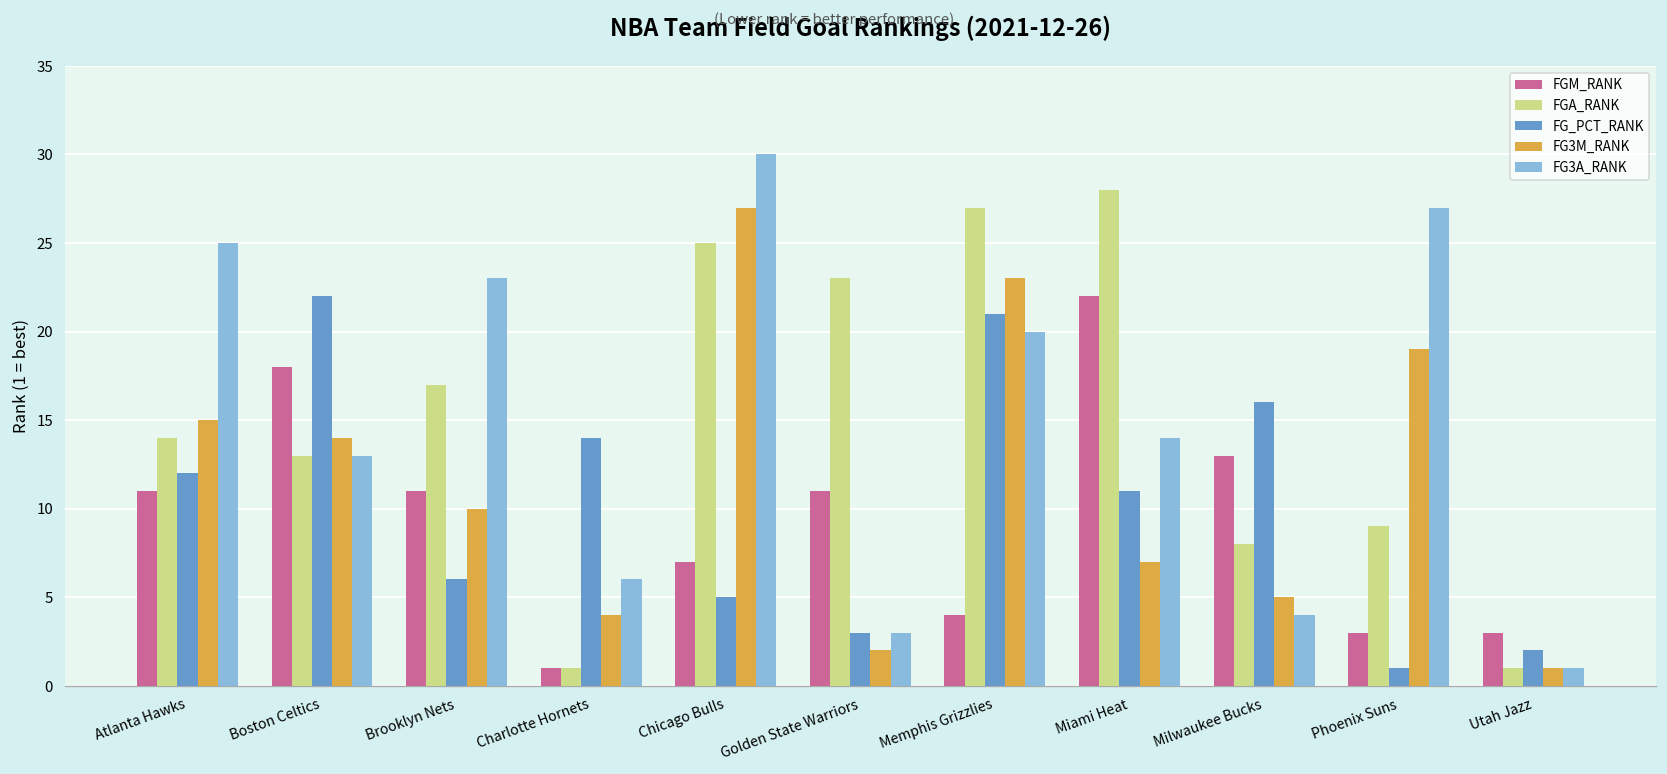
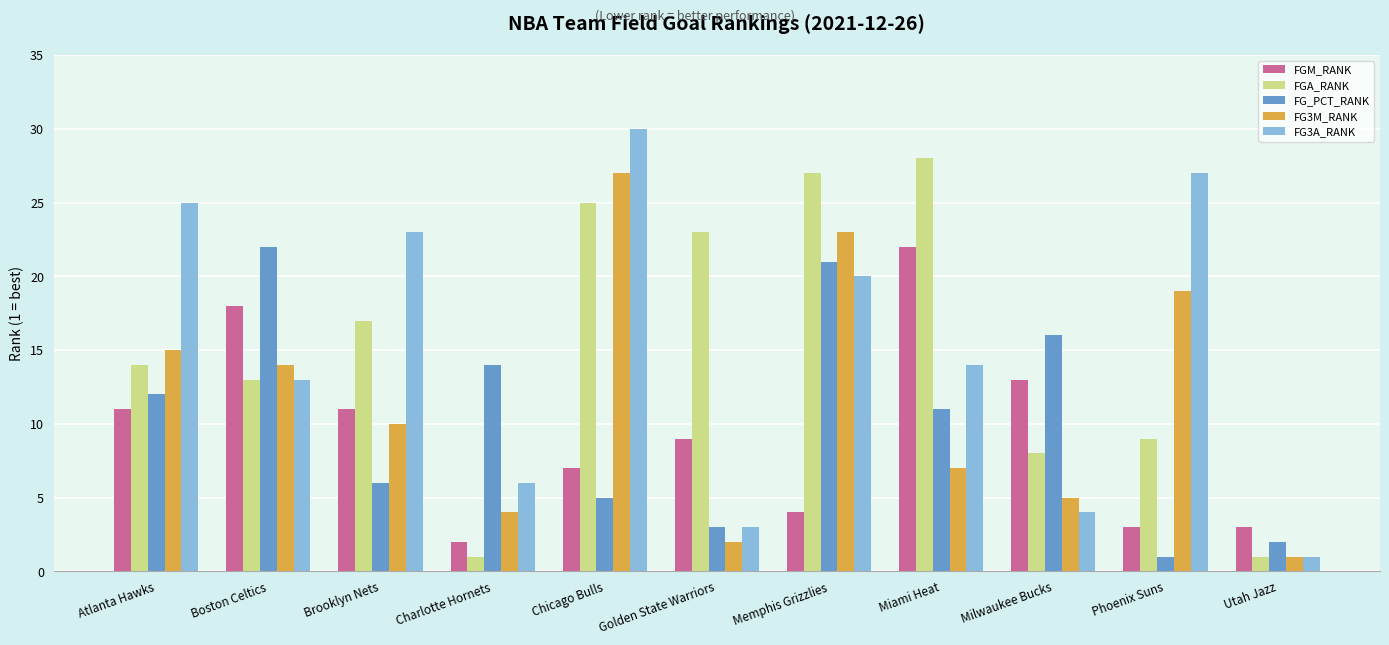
FGM_RANK, Charlotte Hornets: 1 -> 2
FGM_RANK, Golden State Warriors: 11 -> 9
